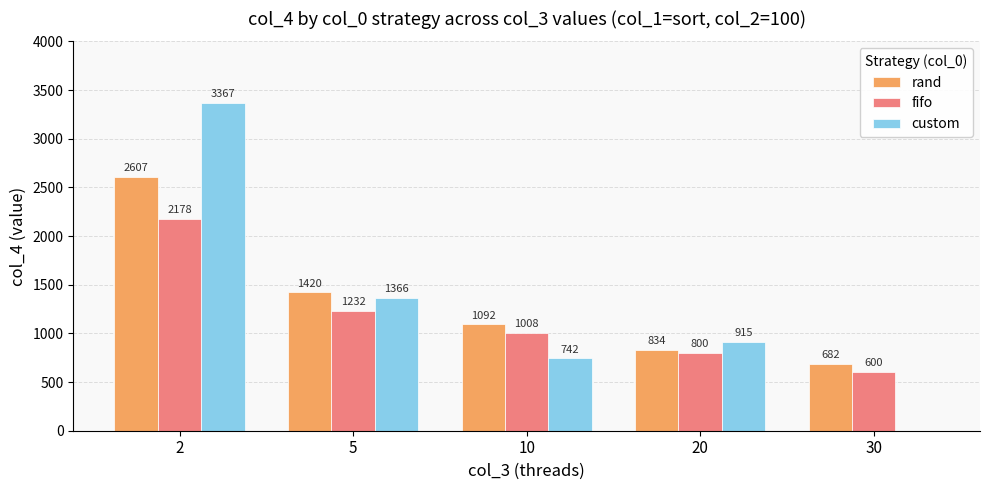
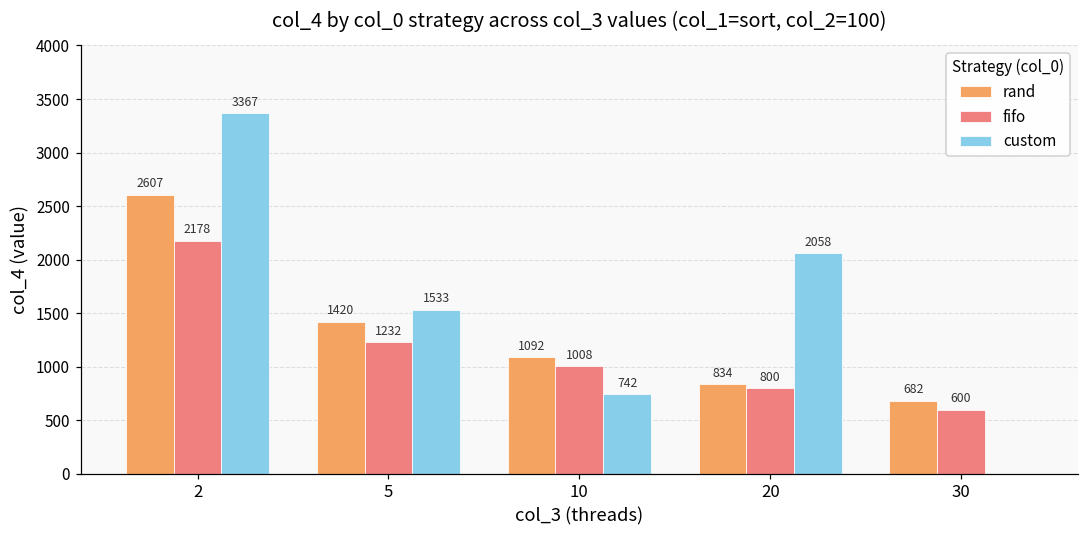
custom, 5: 1366 -> 1533
custom, 20: 915 -> 2058
